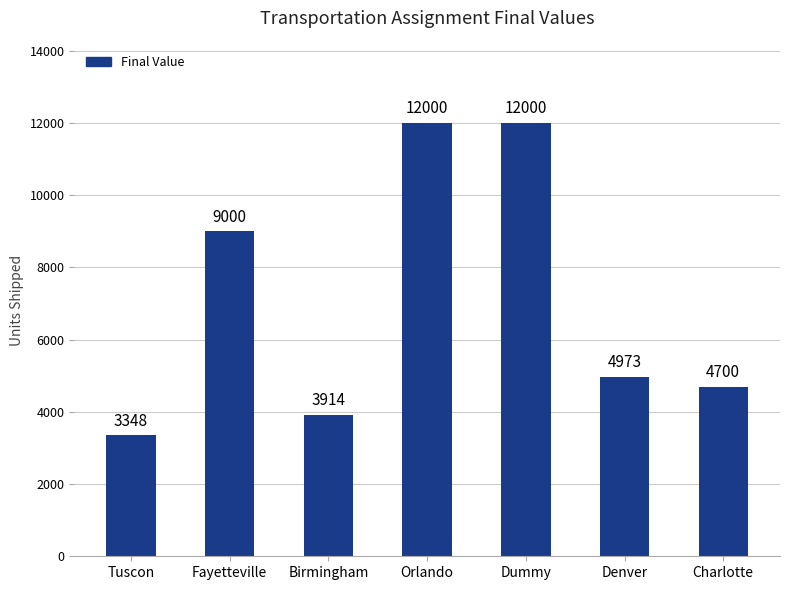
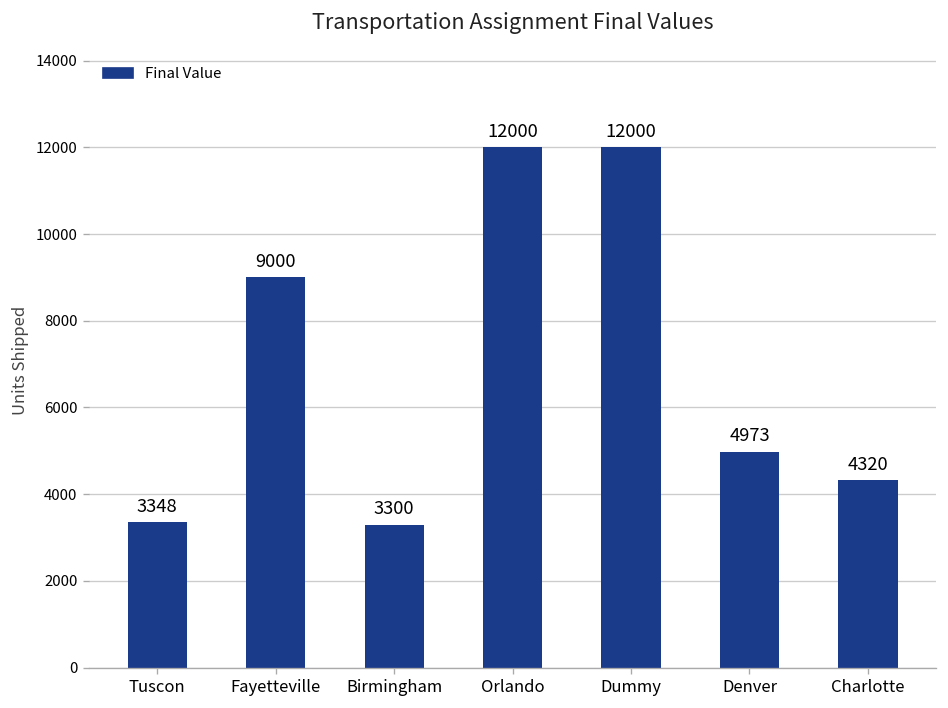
Birmingham: 3914 -> 3300
Charlotte: 4700 -> 4320
